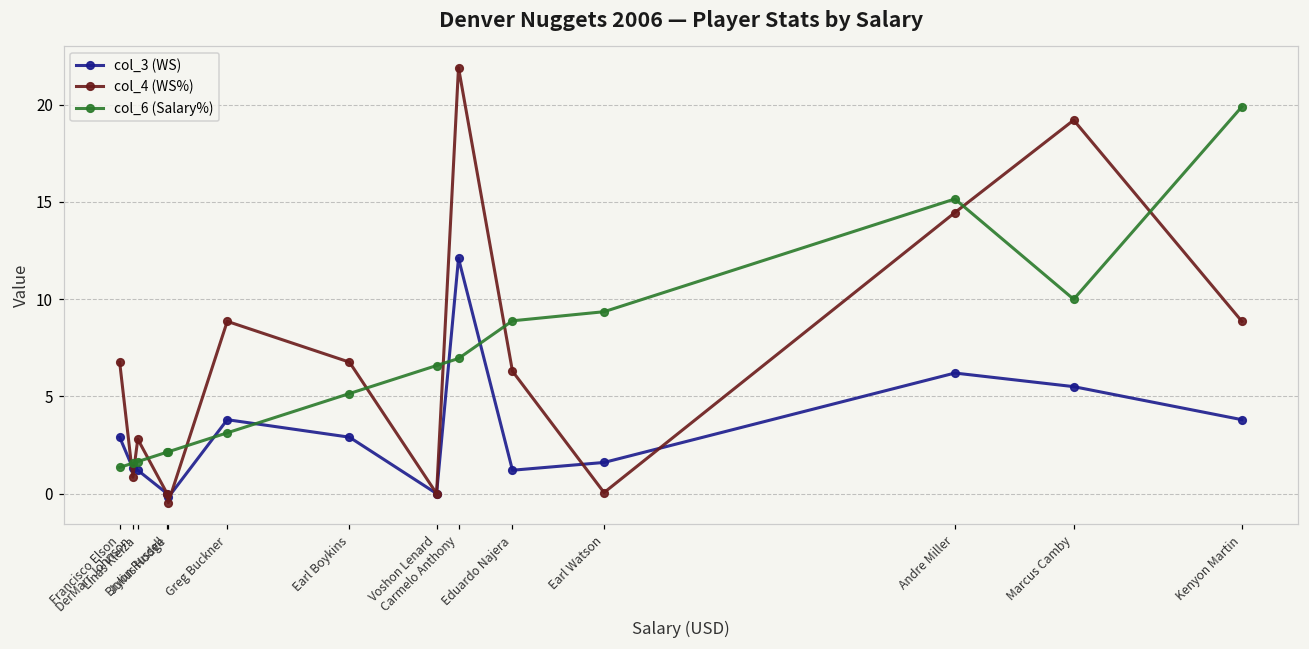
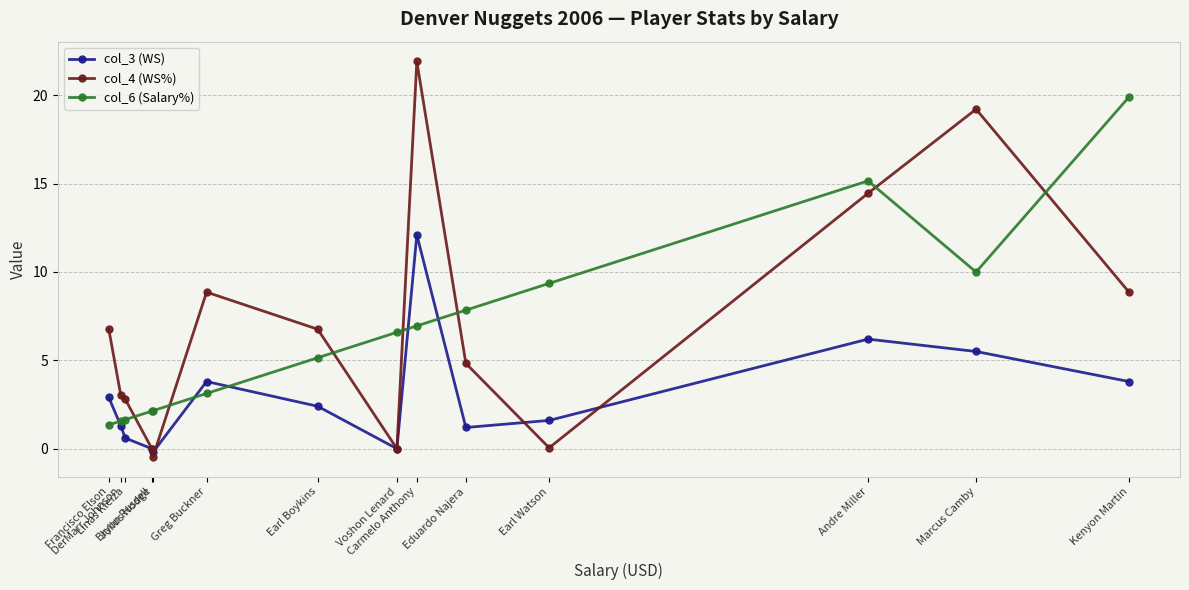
col_4 (WS%), DerMarr Johnson: 0.8 -> 3.0
col_3 (WS), Linas Kleiza: 1.2 -> 0.6
col_3 (WS), Earl Boykins: 2.9 -> 2.4
col_4 (WS%), Eduardo Najera: 6.3 -> 4.8
col_6 (Salary%), Eduardo Najera: 8.9 -> 7.8
